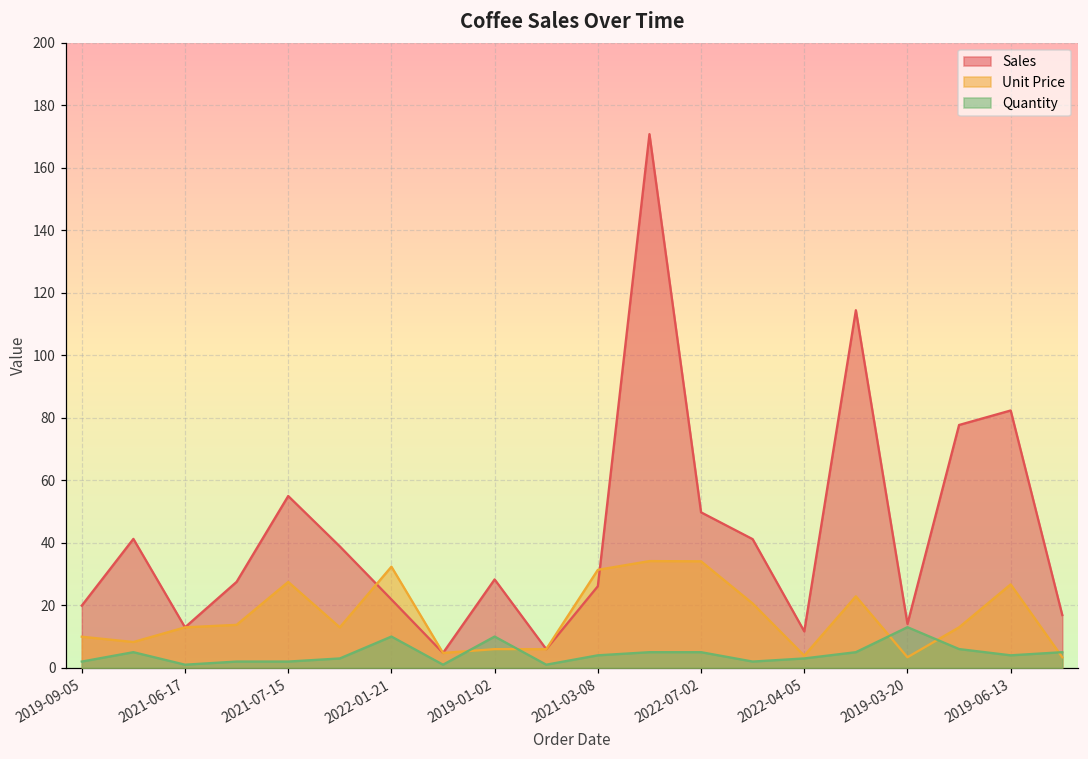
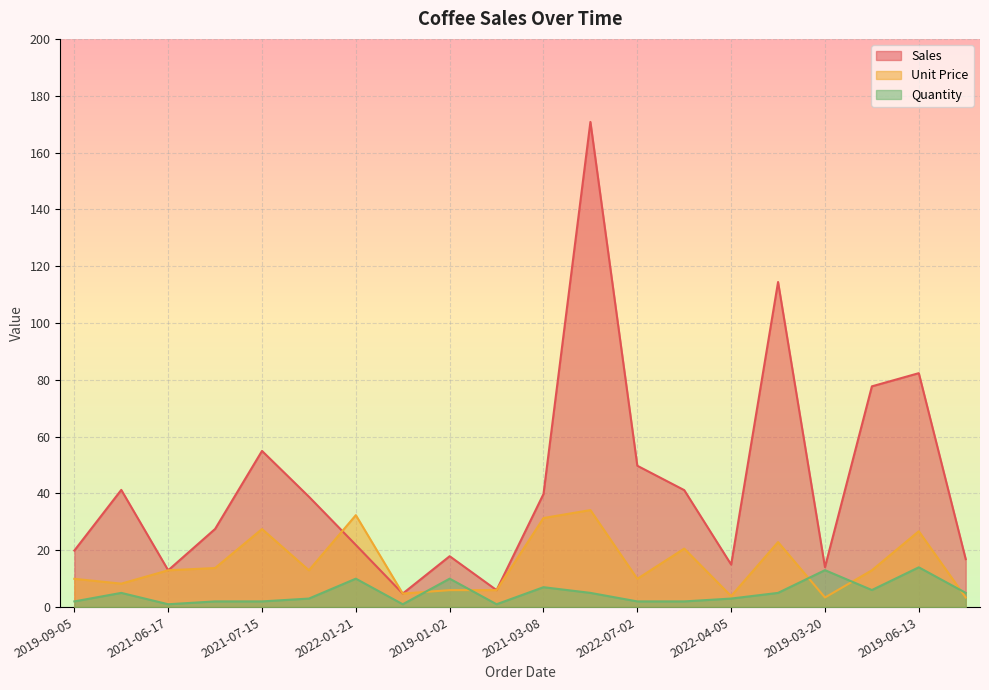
Sales, 2019-01-02: 28 -> 18
Sales, 2021-03-08: 26 -> 40
Quantity, 2021-03-08: 4 -> 7
Unit Price, 2022-07-02: 34 -> 10
Quantity, 2022-07-02: 5 -> 2
Sales, 2022-04-05: 12 -> 15
Quantity, 2019-06-13: 4 -> 14
